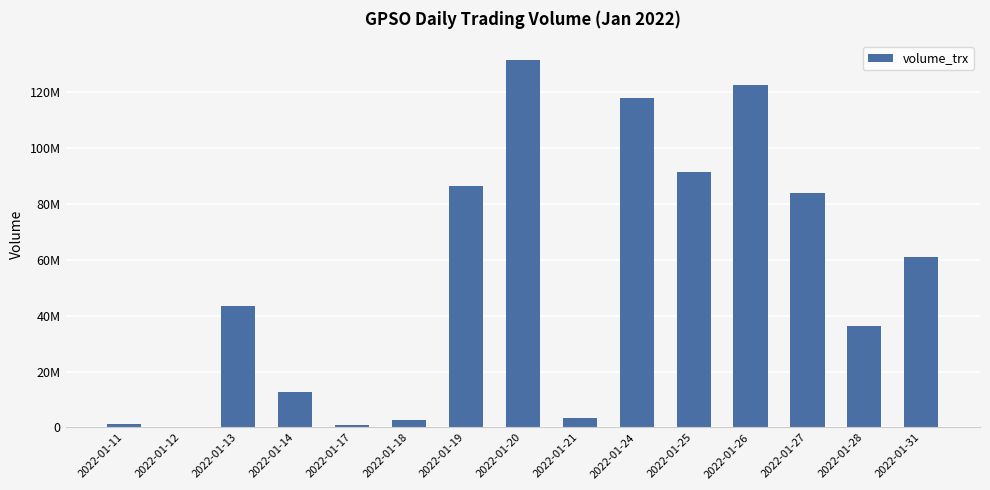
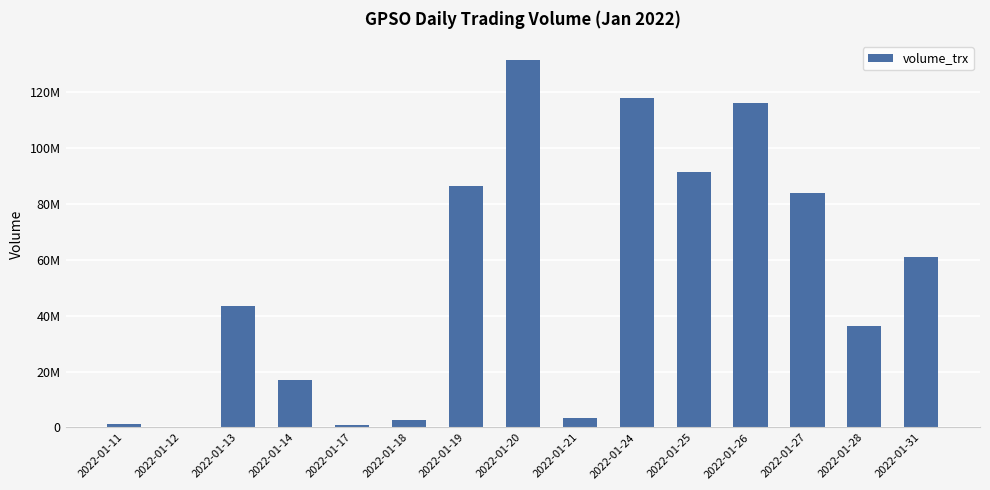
2022-01-14: 13000000 -> 17000000
2022-01-26: 122000000 -> 116000000
